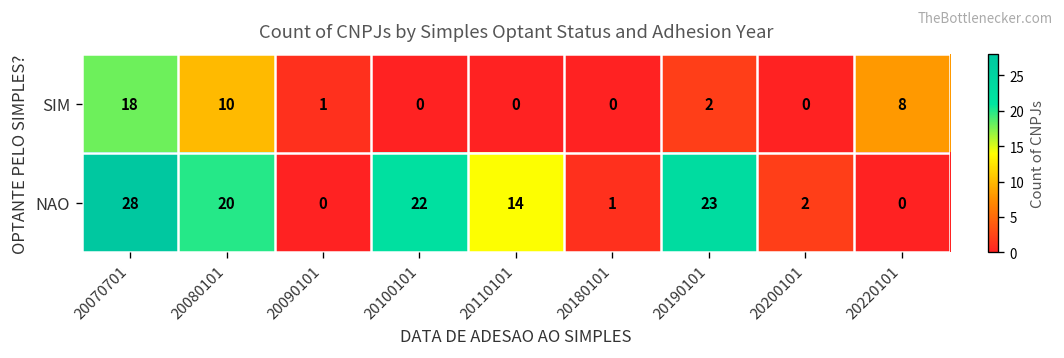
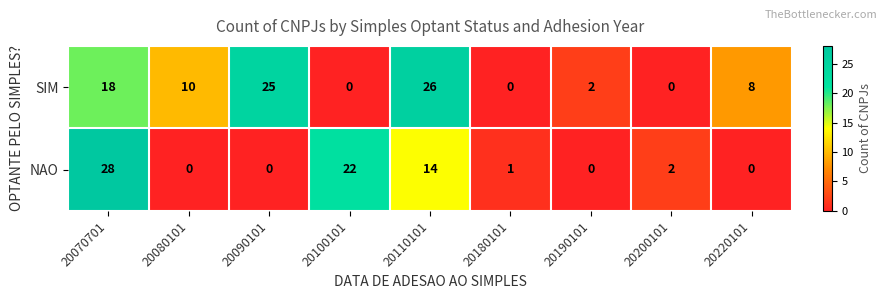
SIM, 20090101: 1 -> 25
SIM, 20110101: 0 -> 26
NAO, 20080101: 20 -> 0
NAO, 20190101: 23 -> 0
